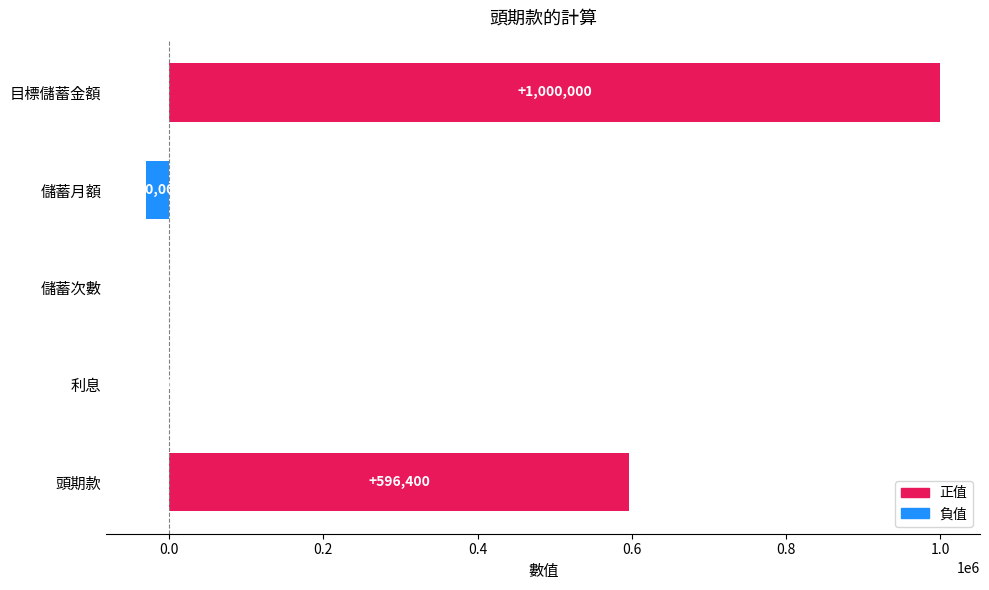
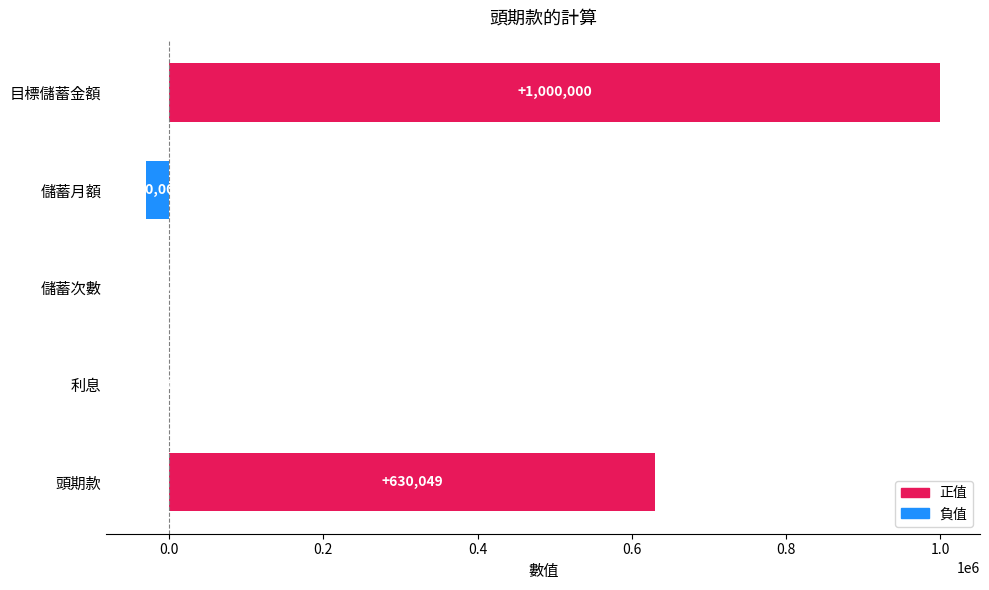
頭期款: +596,400 -> +630,049
